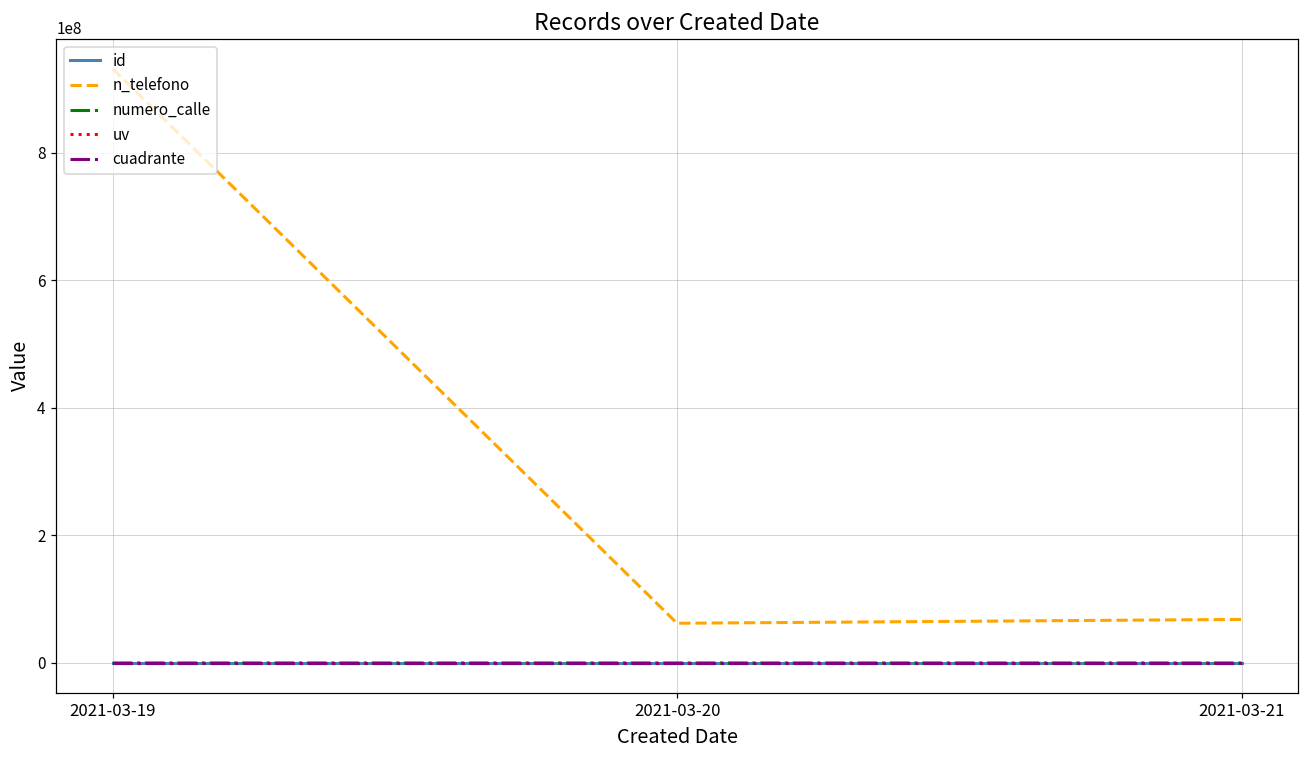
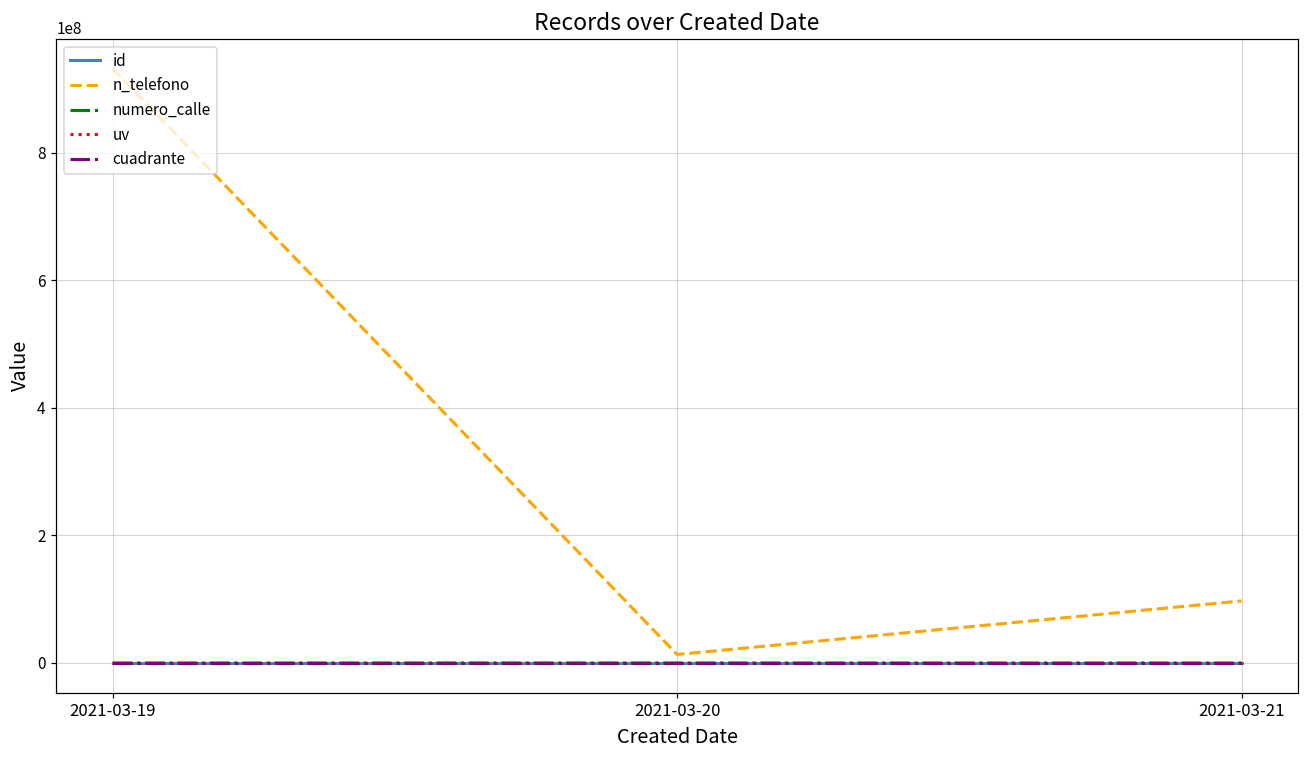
n_telefono, 2021-03-20: 60000000 -> 10000000
n_telefono, 2021-03-21: 70000000 -> 100000000
